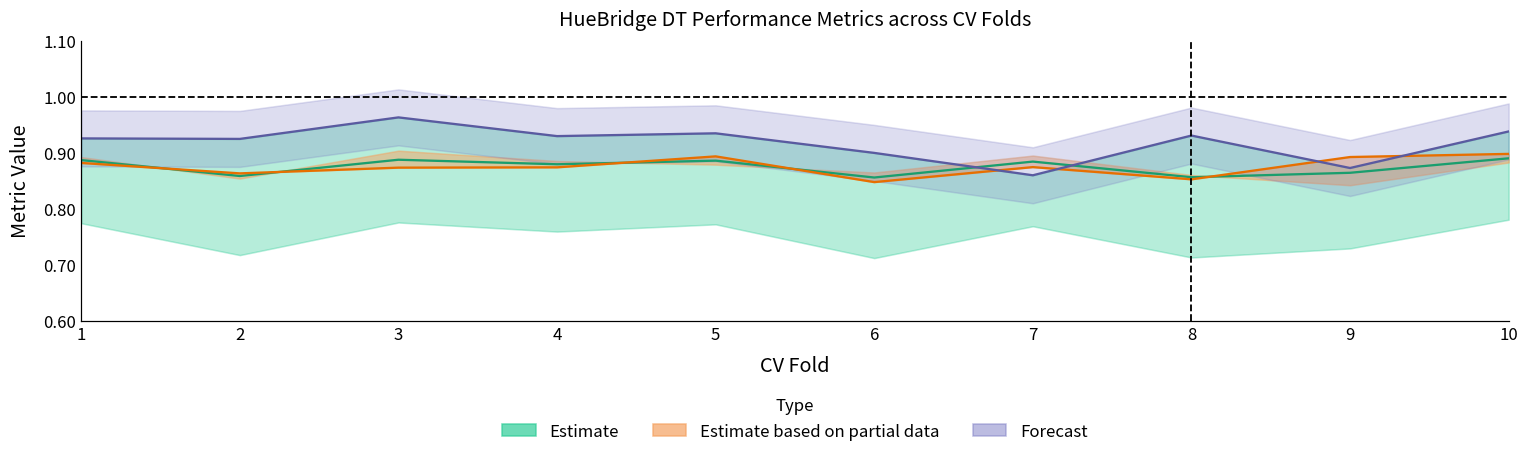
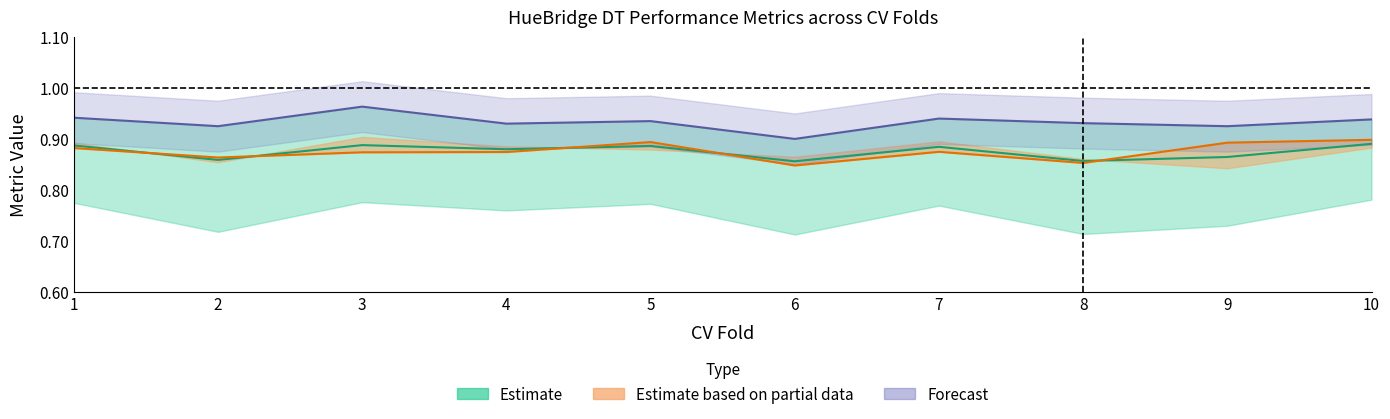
Estimate, 1: 0.93 -> 0.94
Estimate, 7: 0.86 -> 0.94
Estimate, 9: 0.87 -> 0.93
